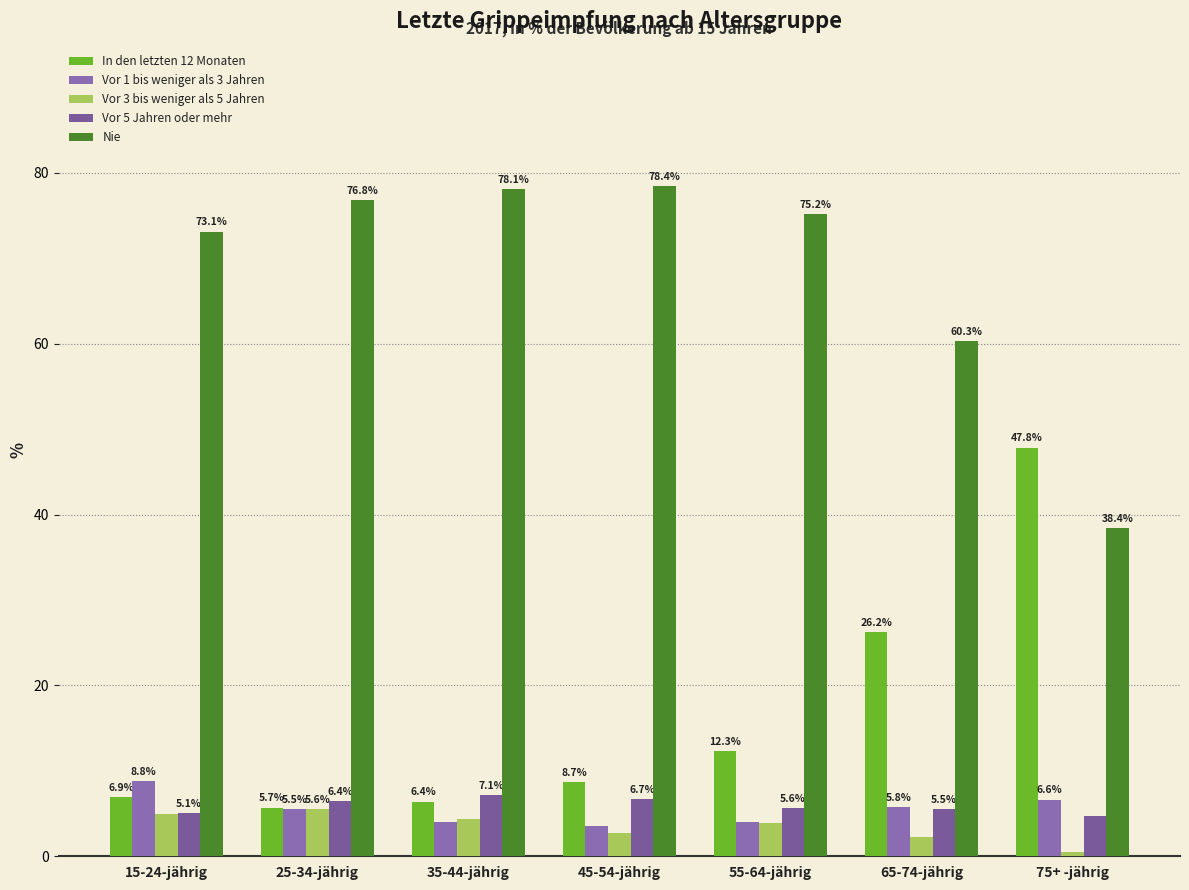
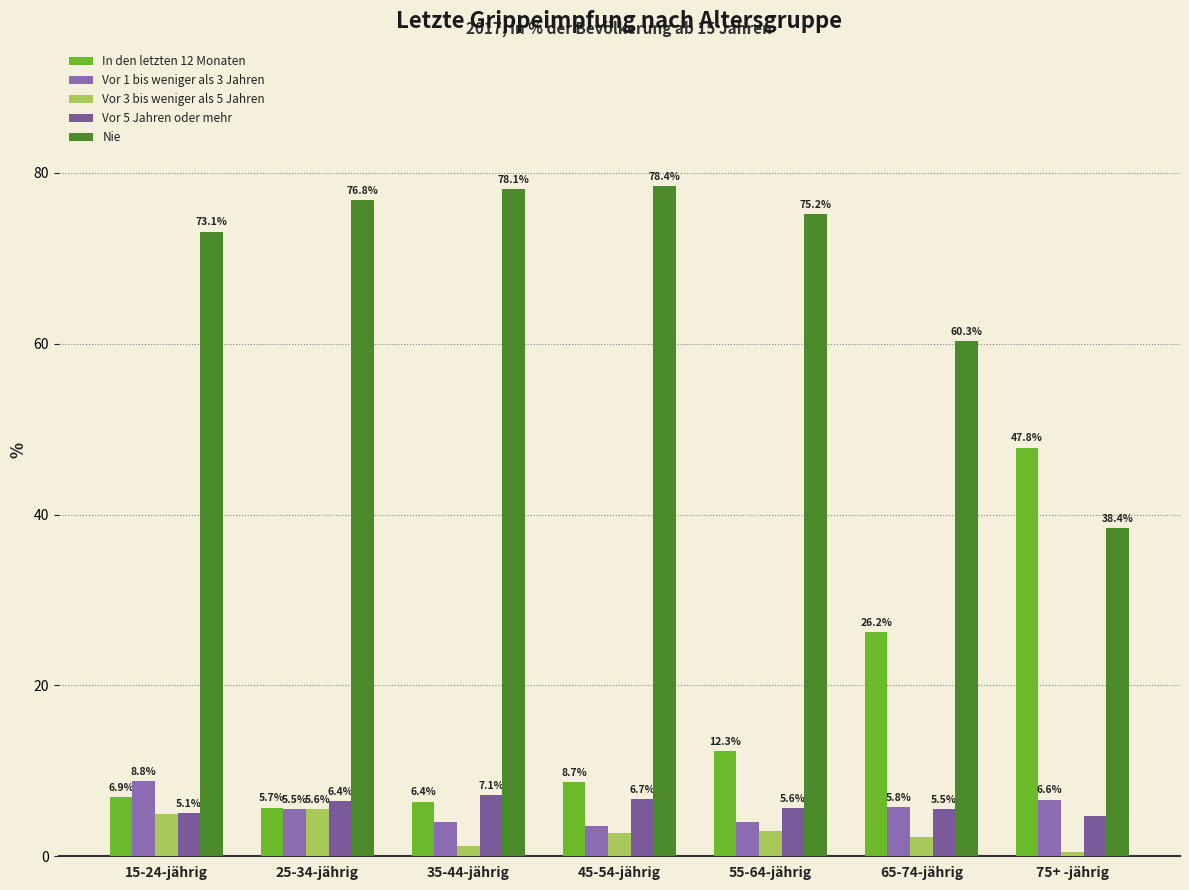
Vor 3 bis weniger als 5 Jahren, 35-44-jährig: 4 -> 1
Vor 3 bis weniger als 5 Jahren, 55-64-jährig: 4 -> 3
